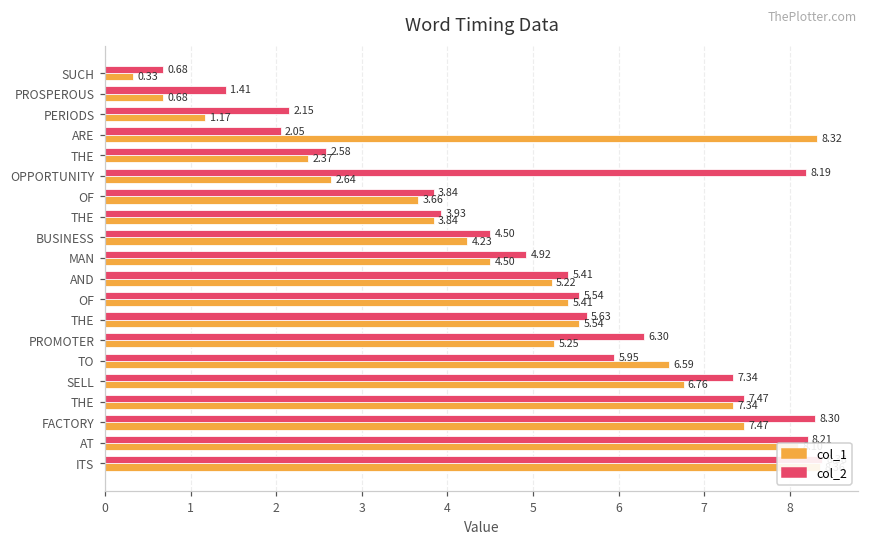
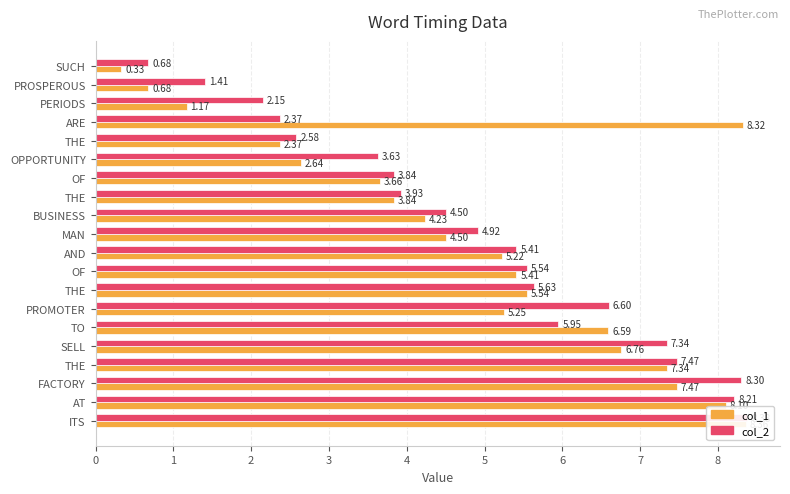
col_2, ARE: 2.05 -> 2.37
col_2, OPPORTUNITY: 8.19 -> 3.63
col_2, PROMOTER: 6.30 -> 6.60
